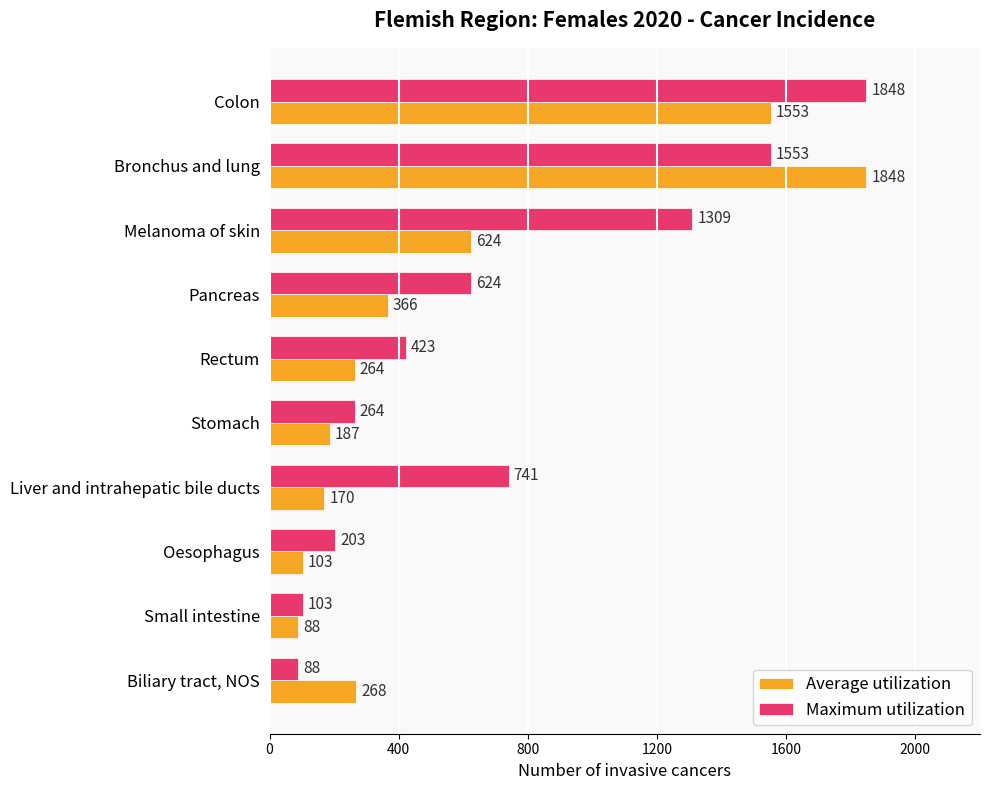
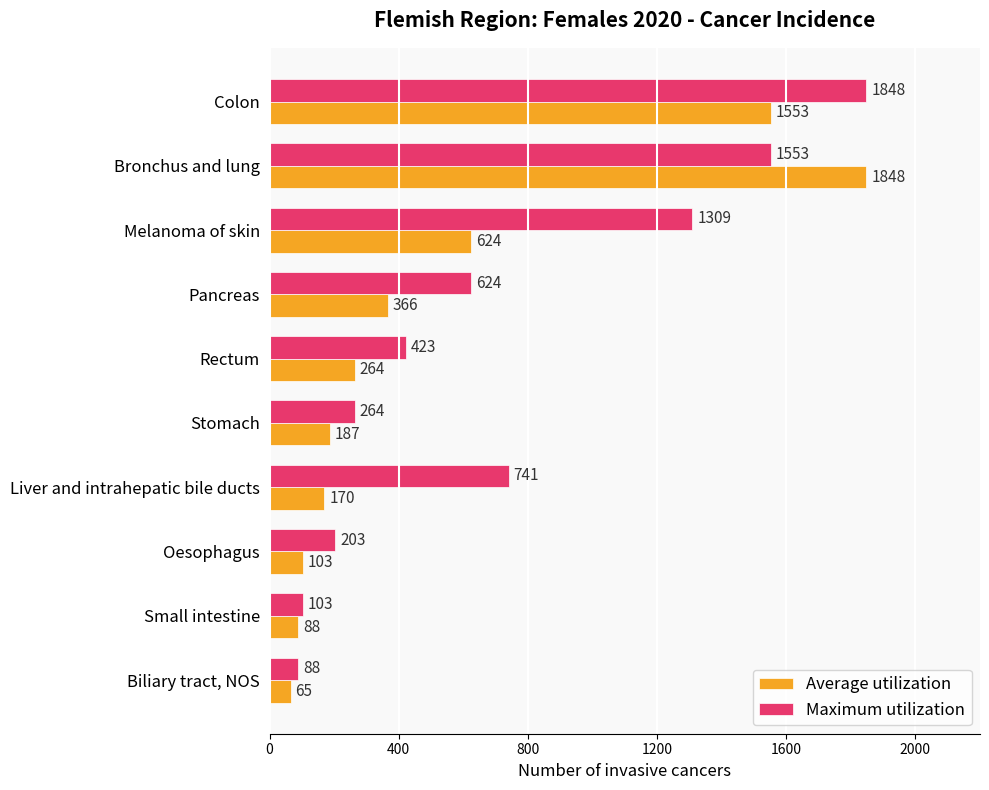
Average utilization, Biliary tract, NOS: 268 -> 65
